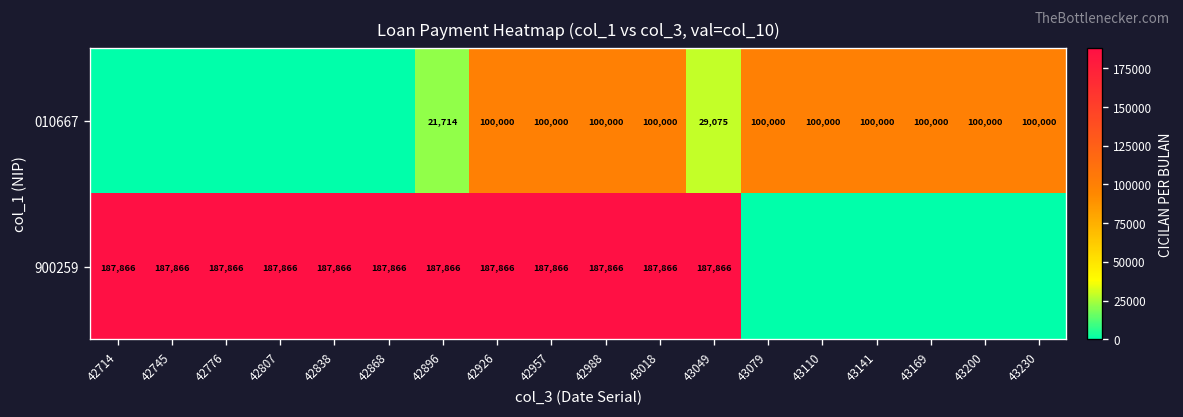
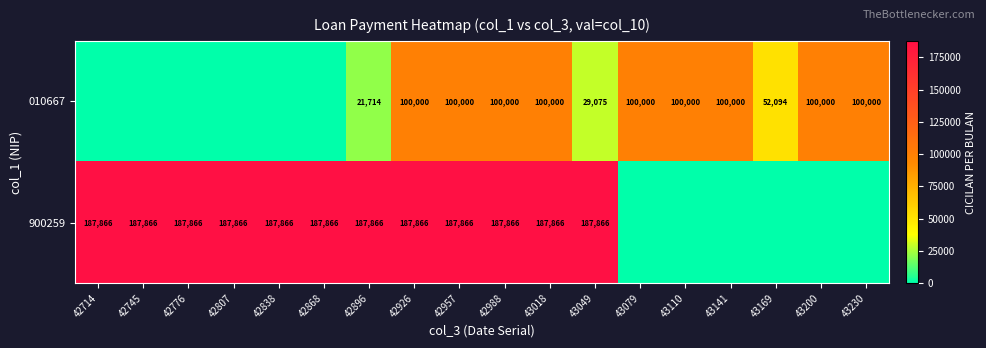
010667, 43169: 100,000 -> 52,094
